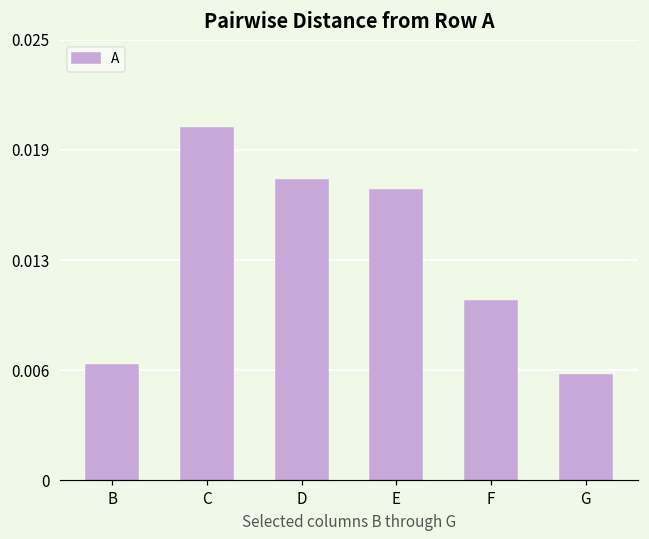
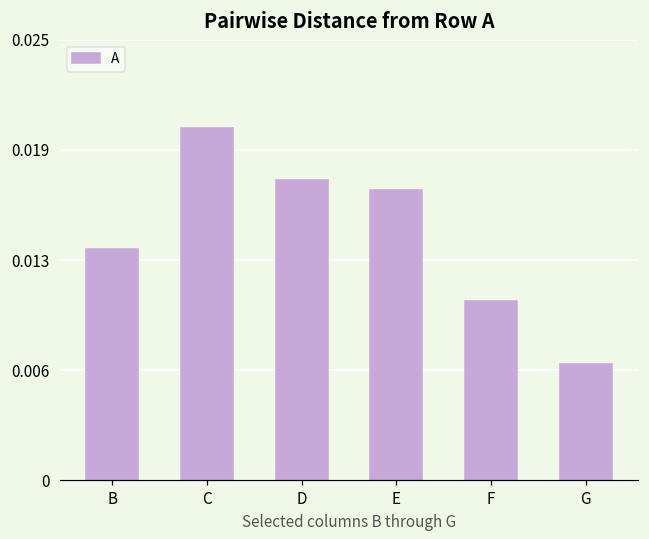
B: 0.0065 -> 0.0131
G: 0.0060 -> 0.0066
